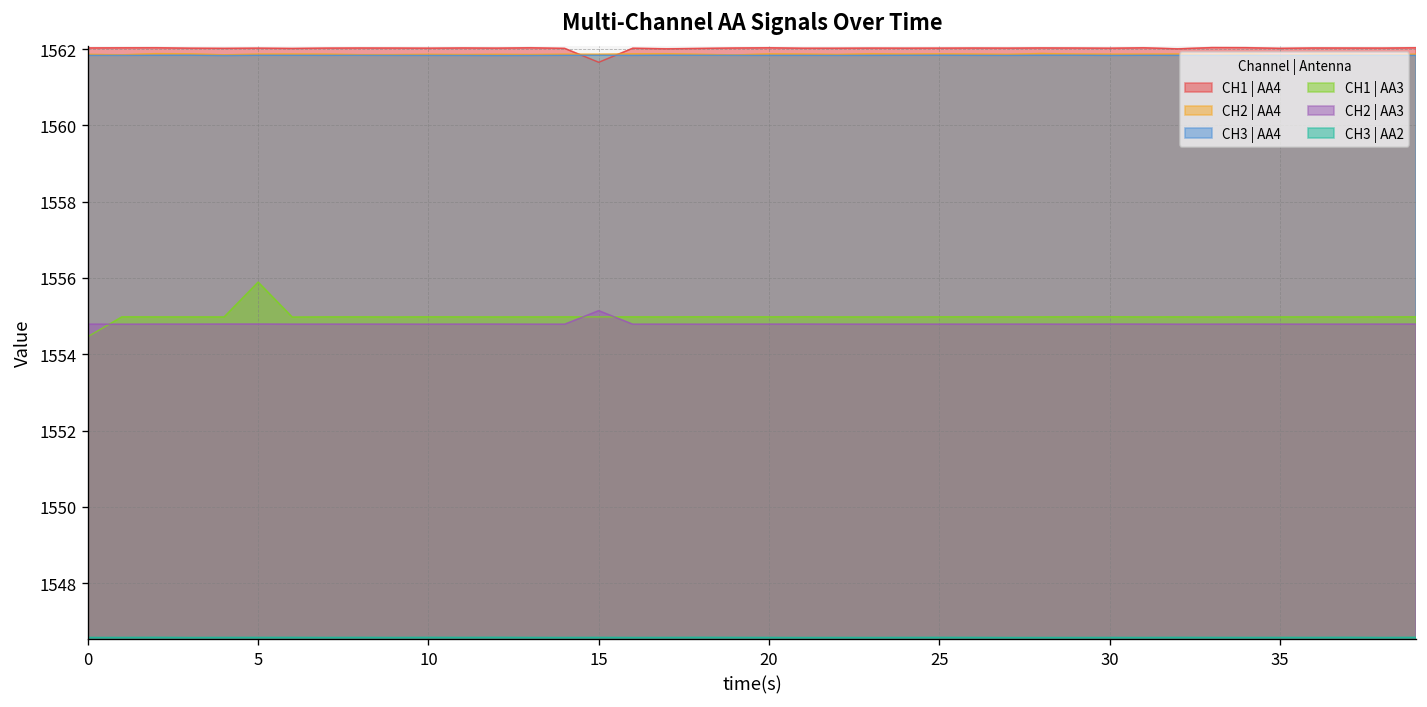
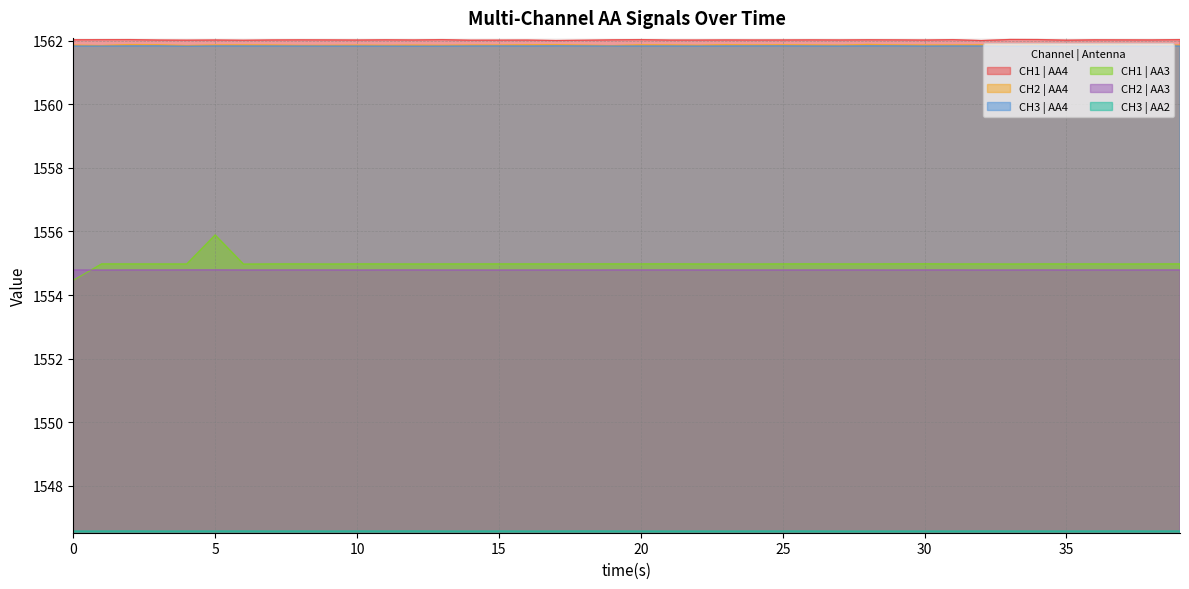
CH1 | AA4, 15: 1561.7 -> 1562.0
CH2 | AA3, 15: 1555.1 -> 1554.8
